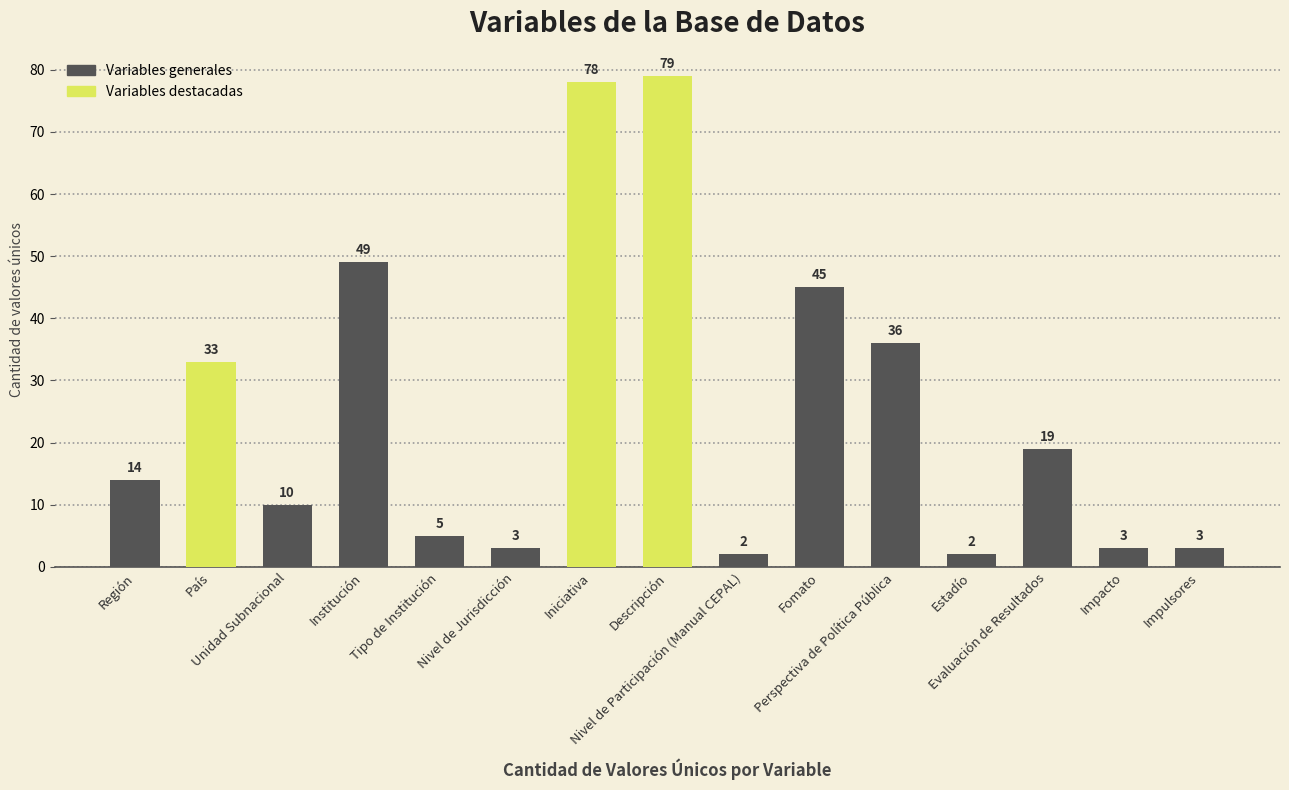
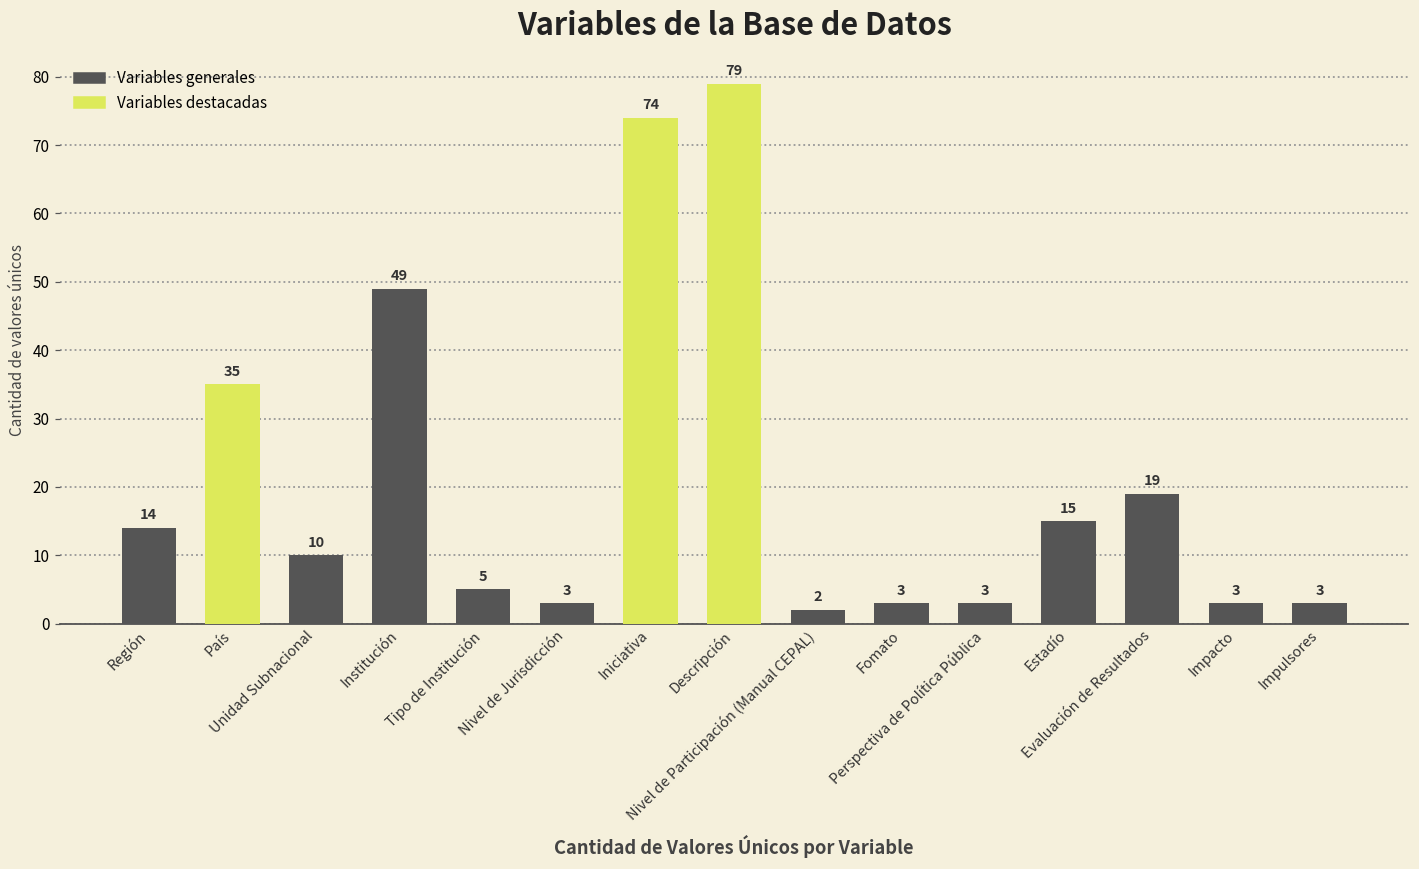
País: 33 -> 35
Iniciativa: 78 -> 74
Fomato: 45 -> 3
Perspectiva de Política Pública: 36 -> 3
Estadío: 2 -> 15
